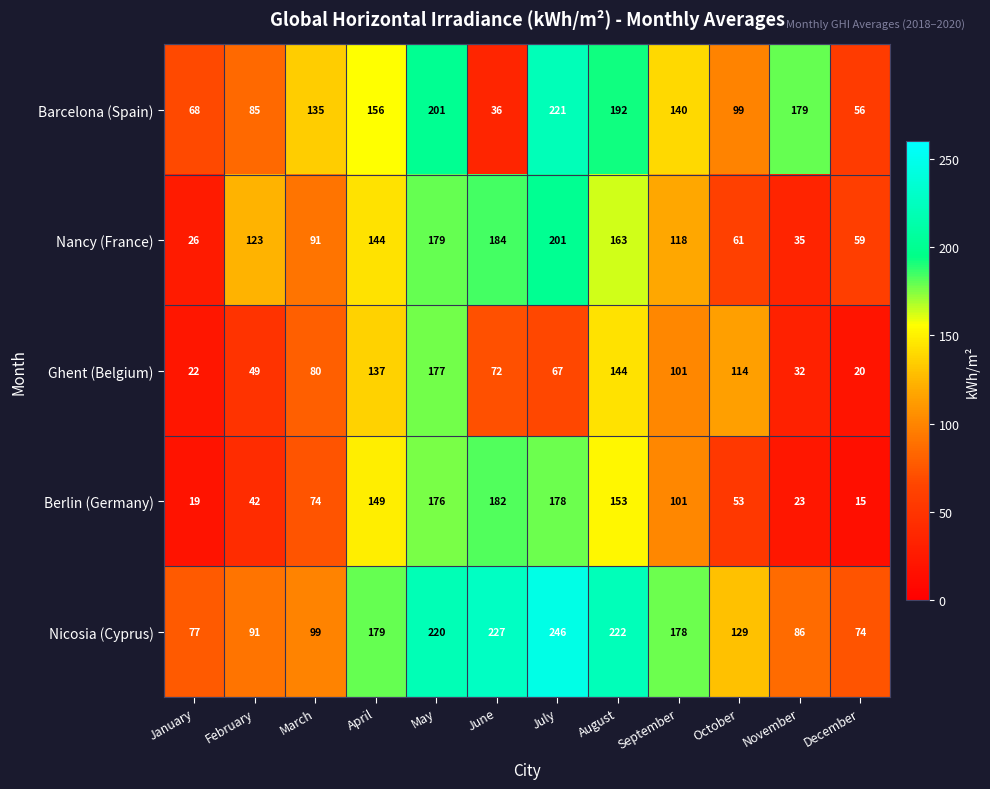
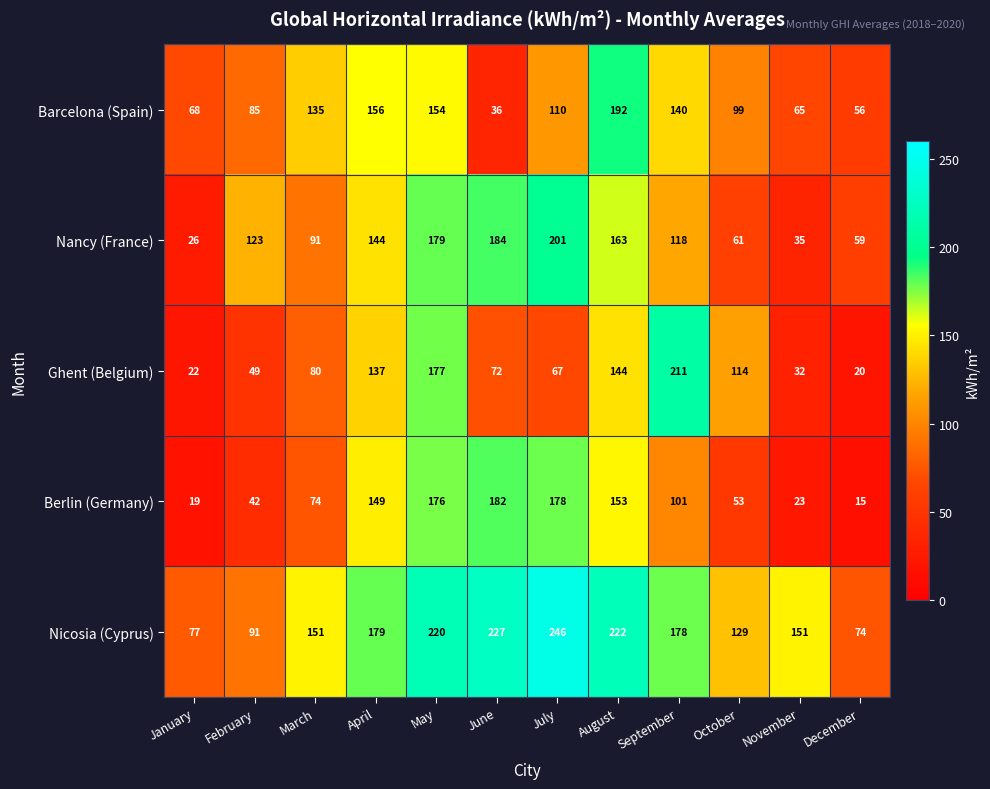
Barcelona (Spain), May: 201 -> 154
Barcelona (Spain), July: 221 -> 110
Barcelona (Spain), November: 179 -> 65
Ghent (Belgium), September: 101 -> 211
Nicosia (Cyprus), March: 99 -> 151
Nicosia (Cyprus), November: 86 -> 151
